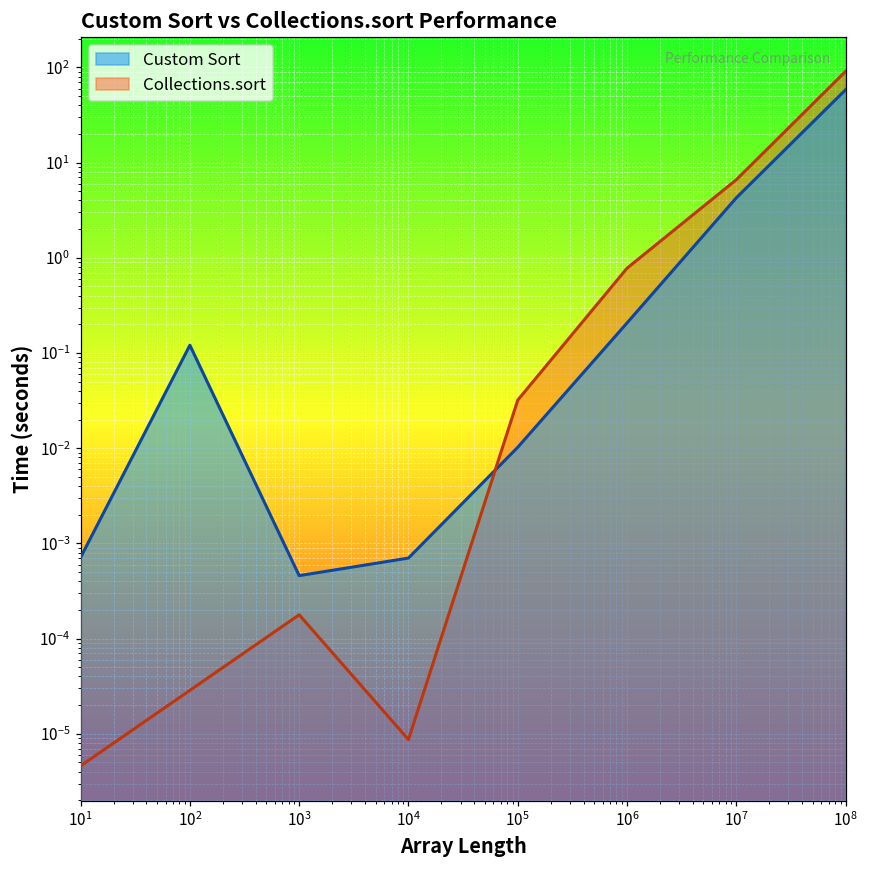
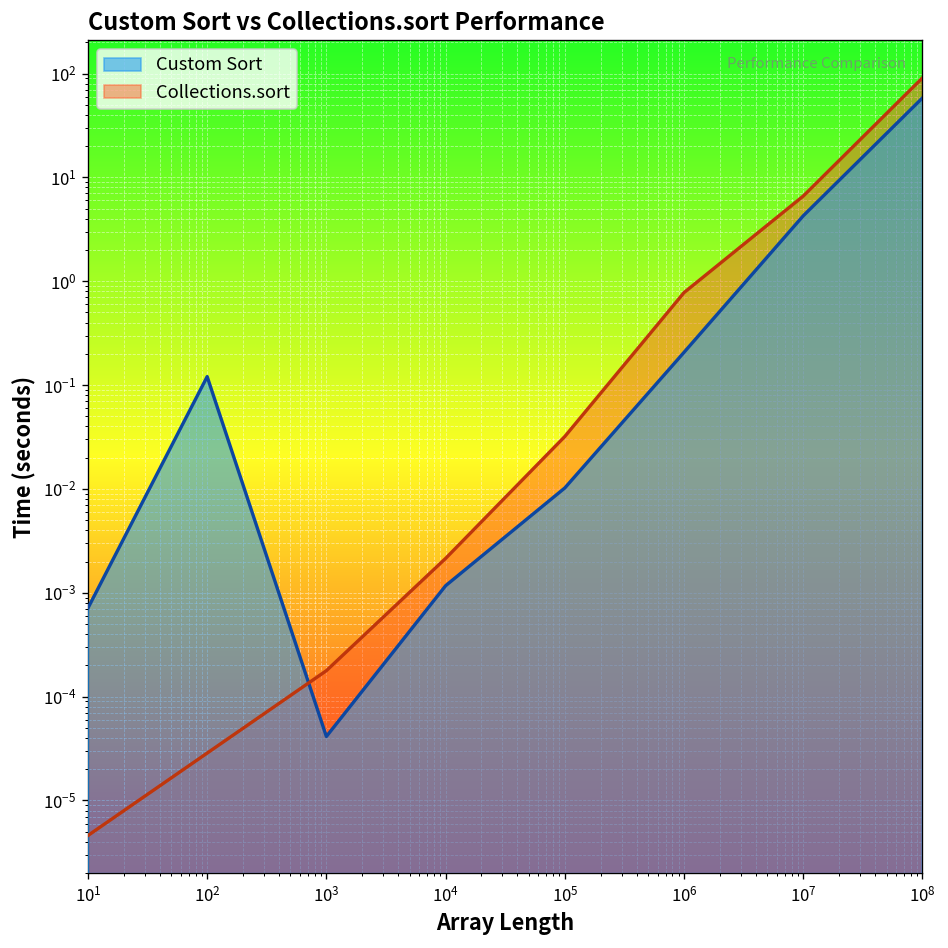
Custom Sort, 10^3: 0.0005 -> 0.00004
Custom Sort, 10^4: 0.0007 -> 0.0012
Collections.sort, 10^4: 0.000009 -> 0.0021
